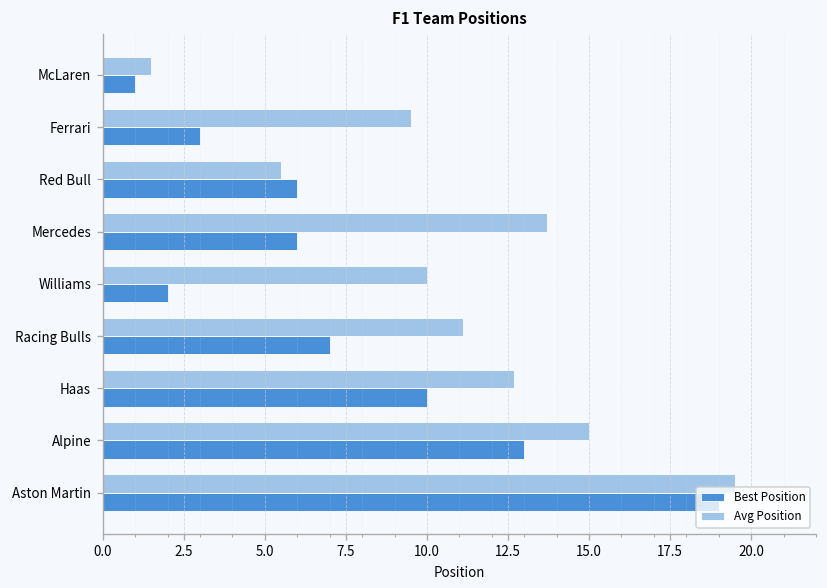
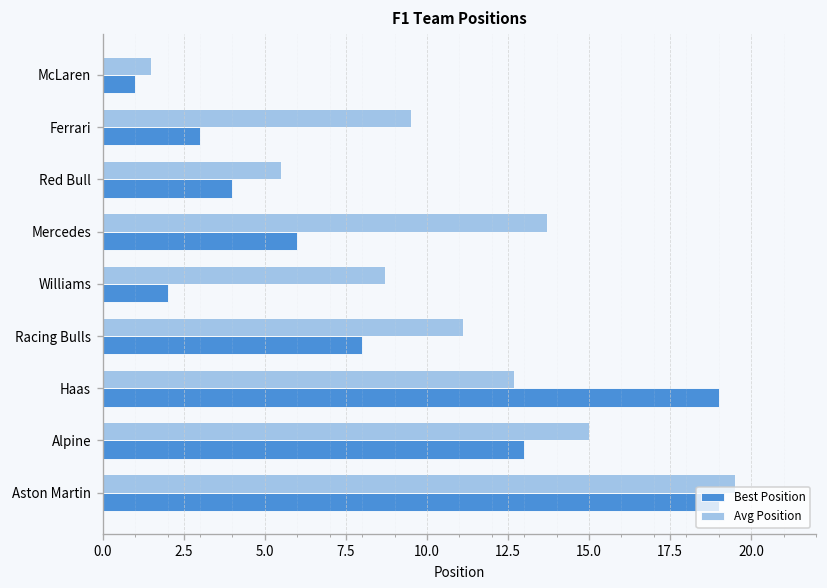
Best Position, Red Bull: 6 -> 4
Avg Position, Williams: 10.0 -> 8.7
Best Position, Racing Bulls: 7 -> 8
Best Position, Haas: 10 -> 19
